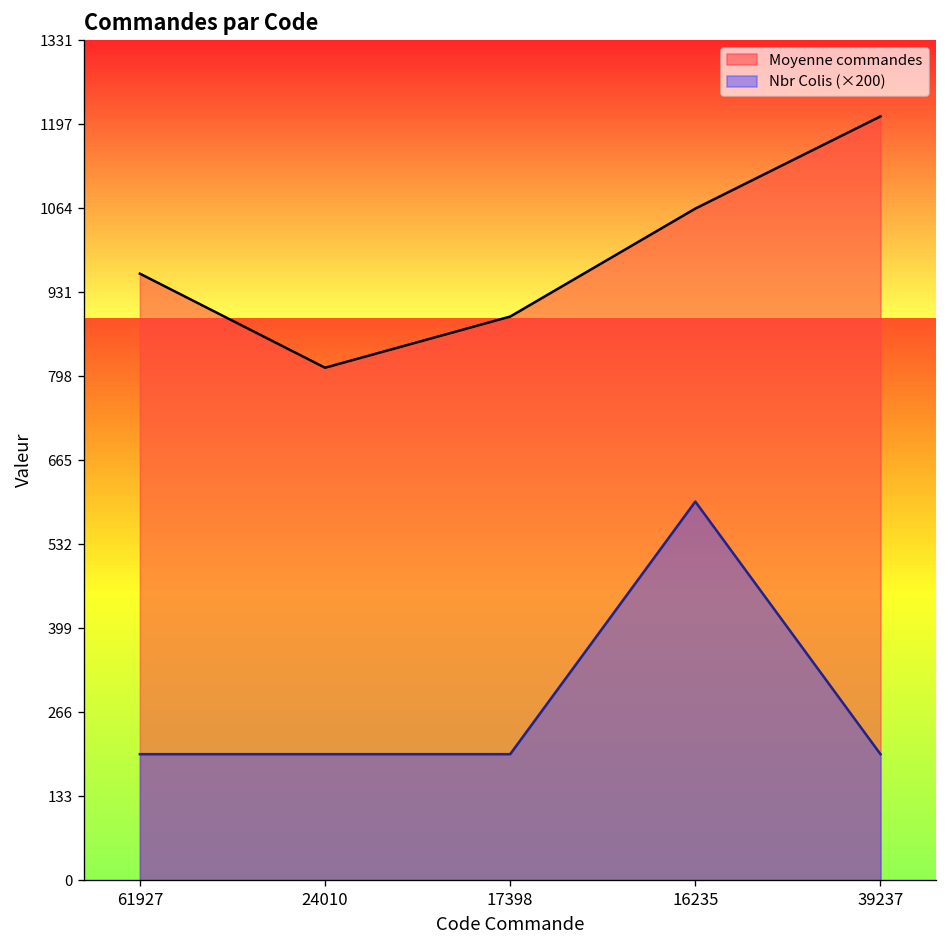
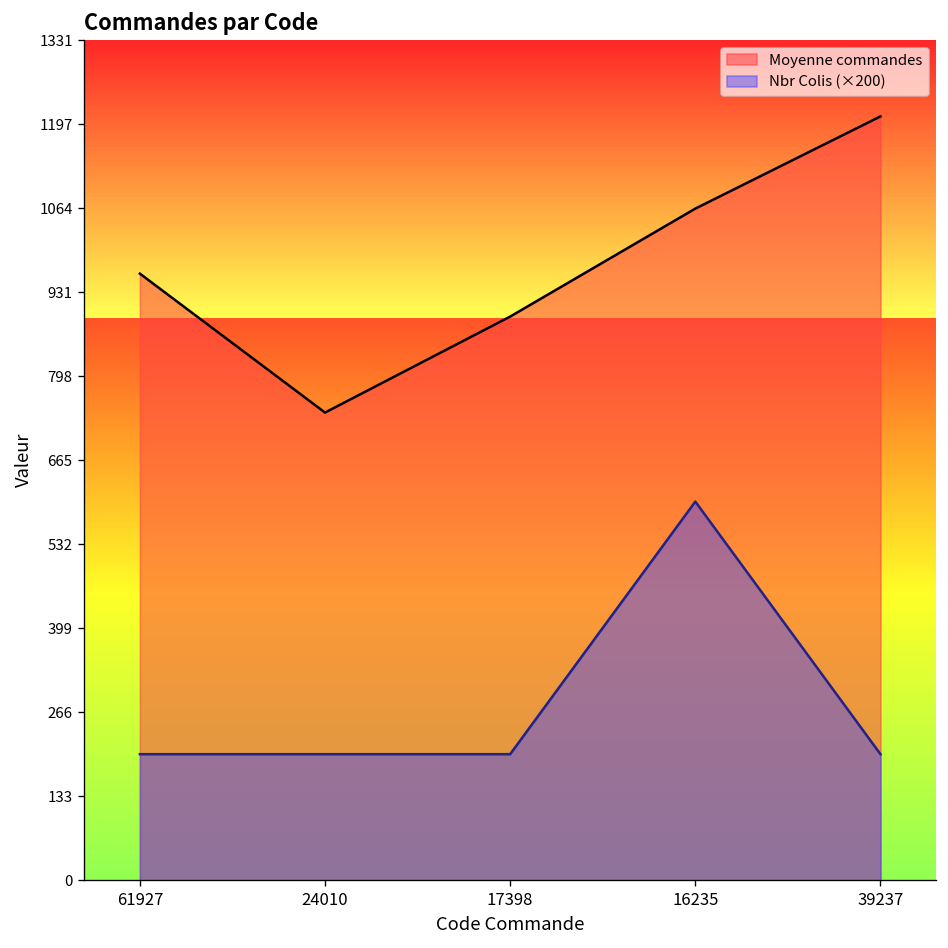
Moyenne commandes, 24010: 810 -> 740
